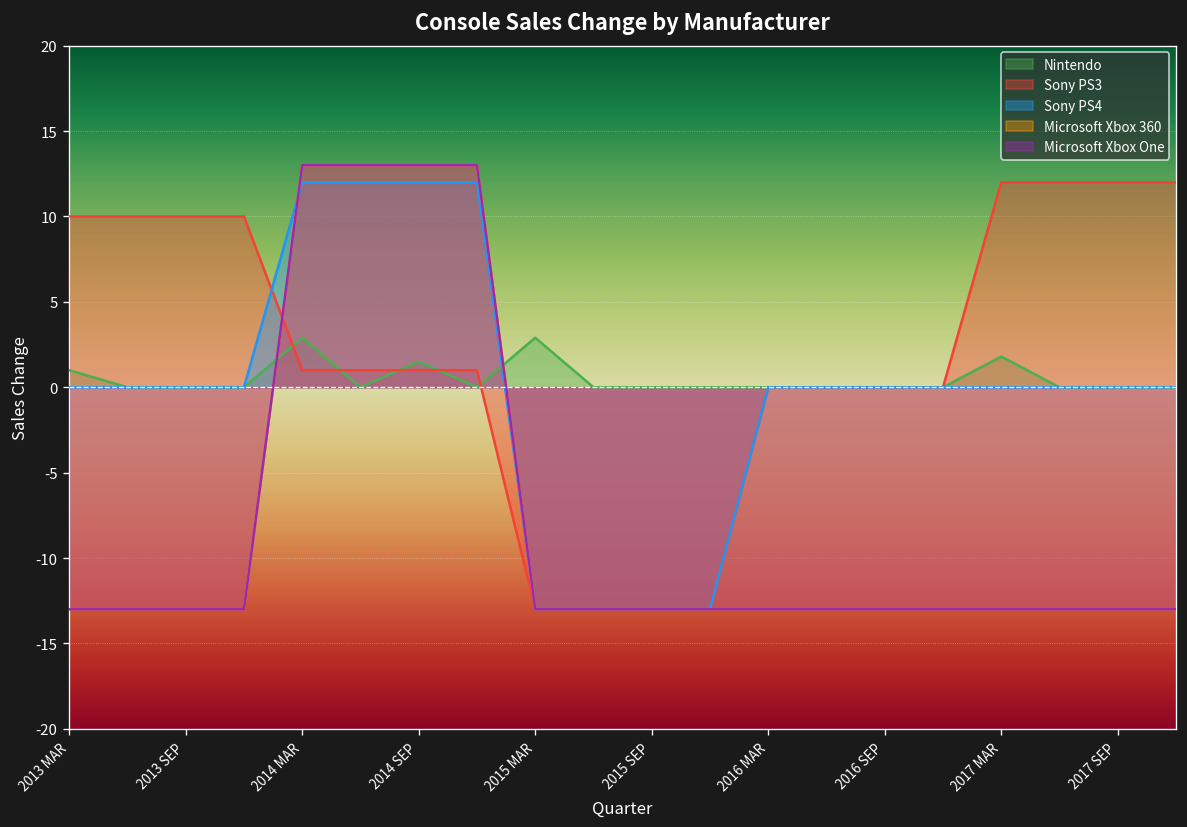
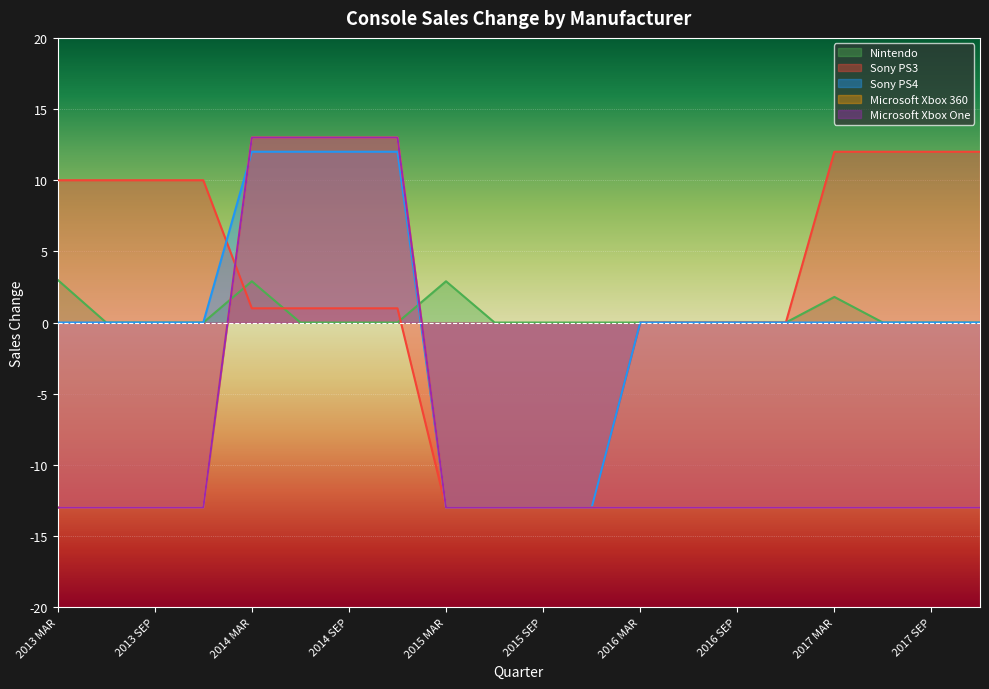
Nintendo, 2013 MAR: 1 -> 3
Nintendo, 2014 SEP: 1.5 -> 0.0
